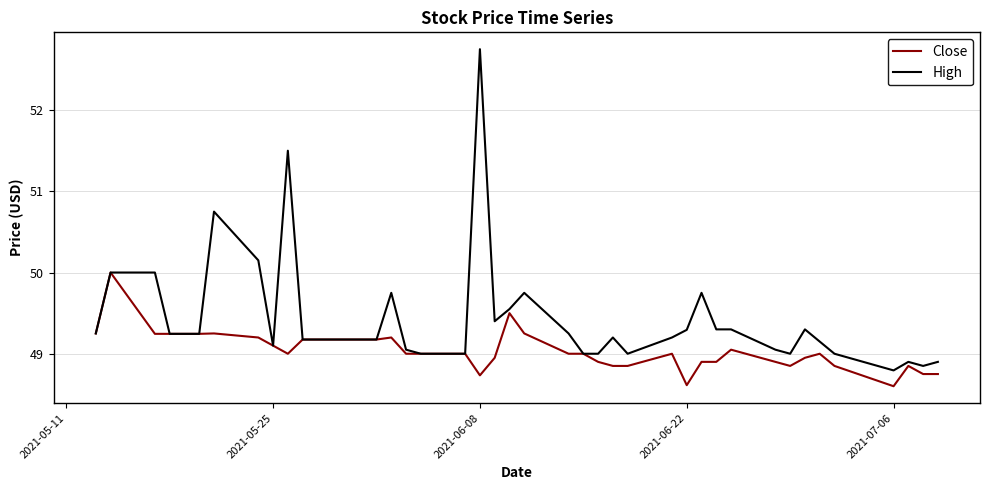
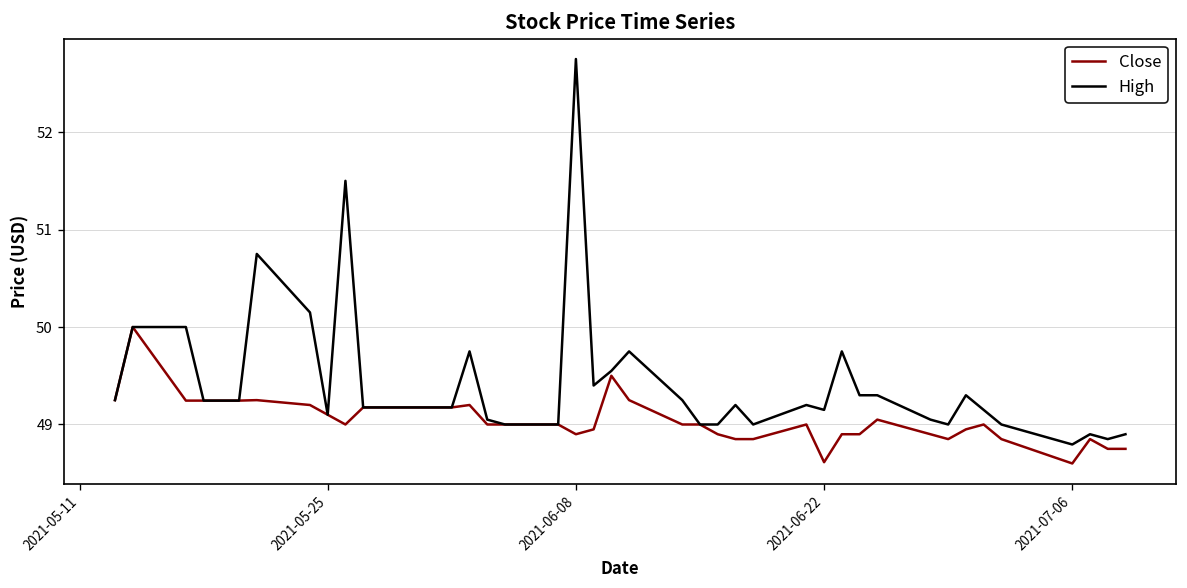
Close, 2021-06-08: 48.7 -> 48.9
High, 2021-06-22: 49.3 -> 49.2
